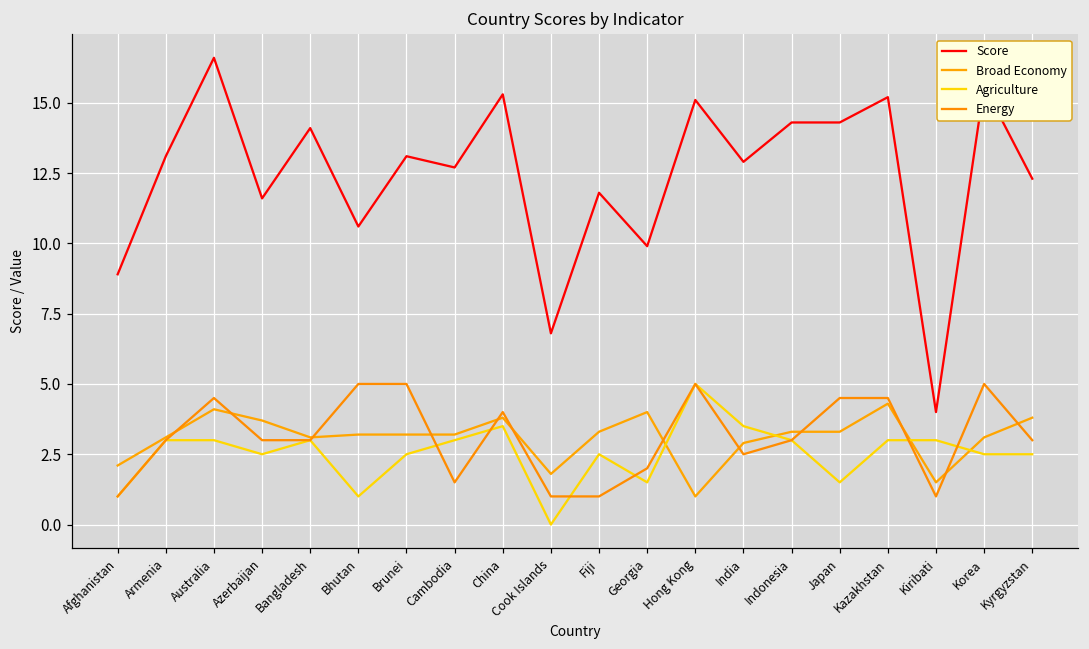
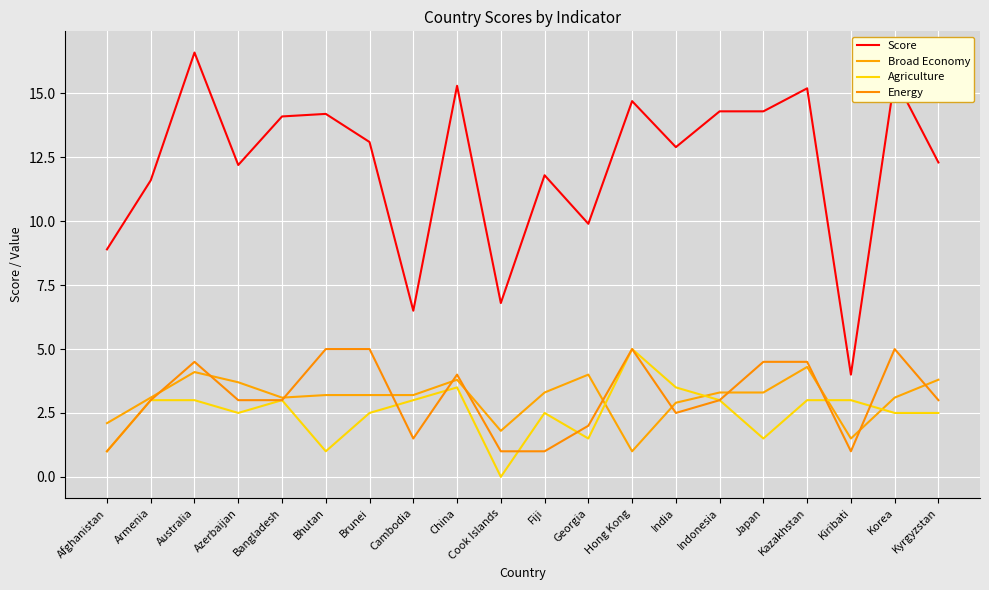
Score, Armenia: 13.1 -> 11.6
Score, Azerbaijan: 11.6 -> 12.2
Score, Bhutan: 10.6 -> 14.2
Score, Cambodia: 12.7 -> 6.5
Score, Hong Kong: 15.1 -> 14.7
